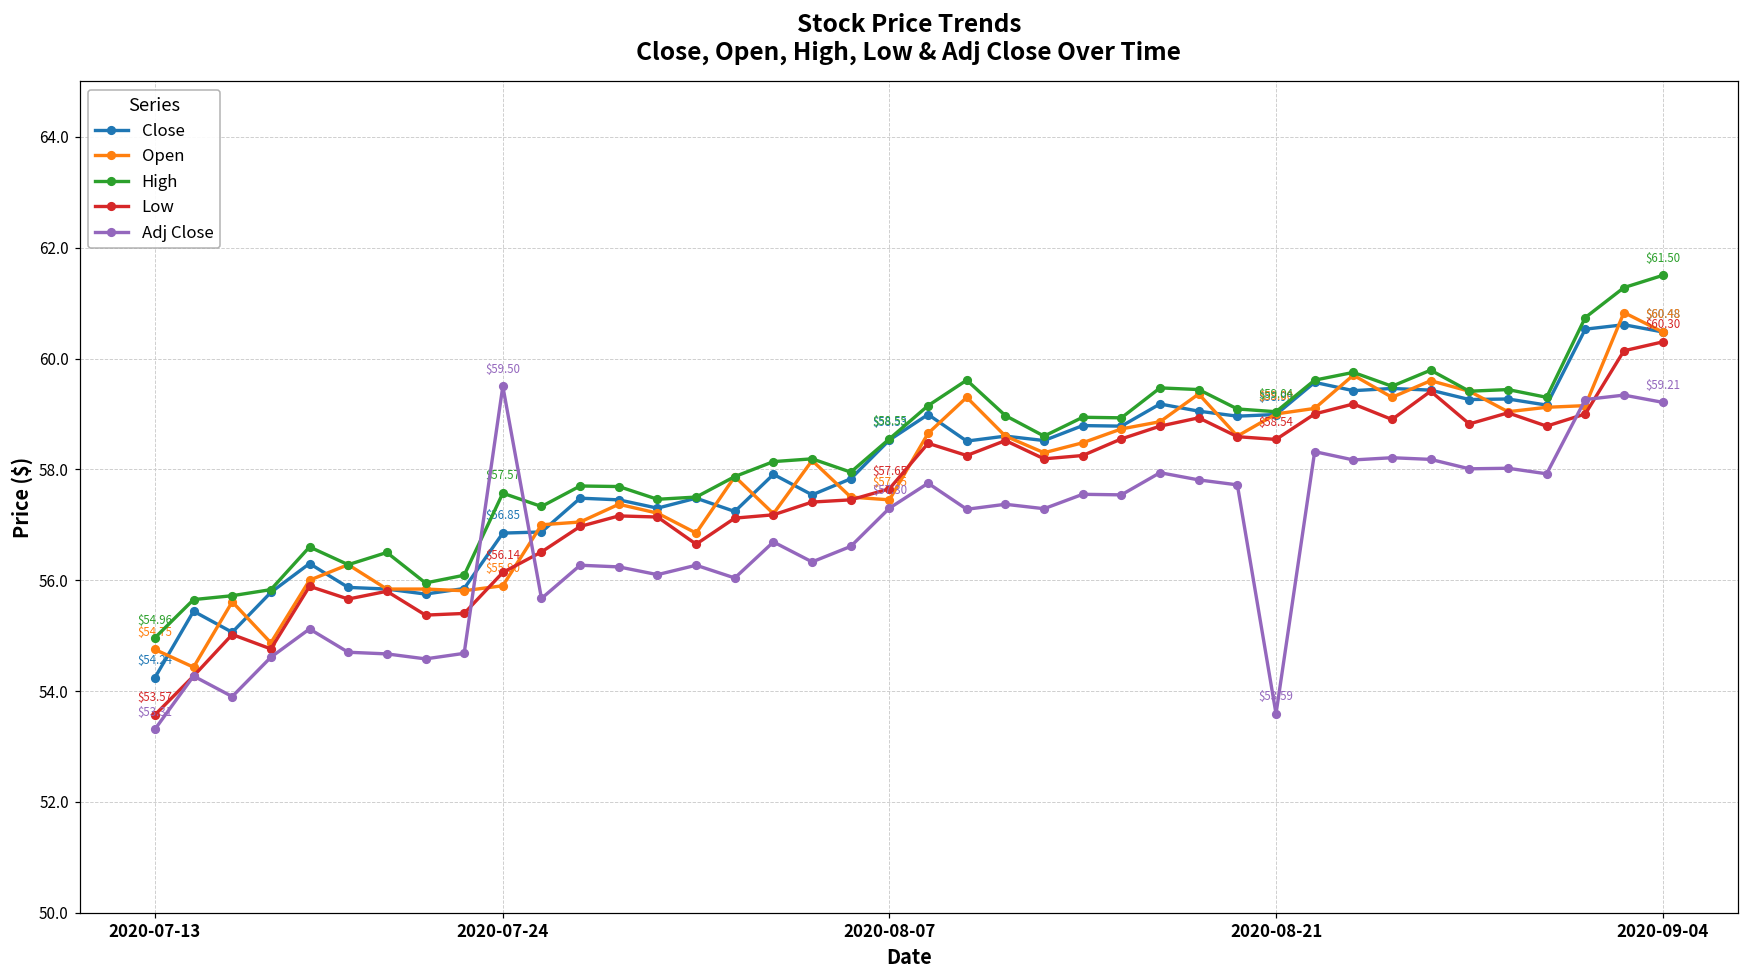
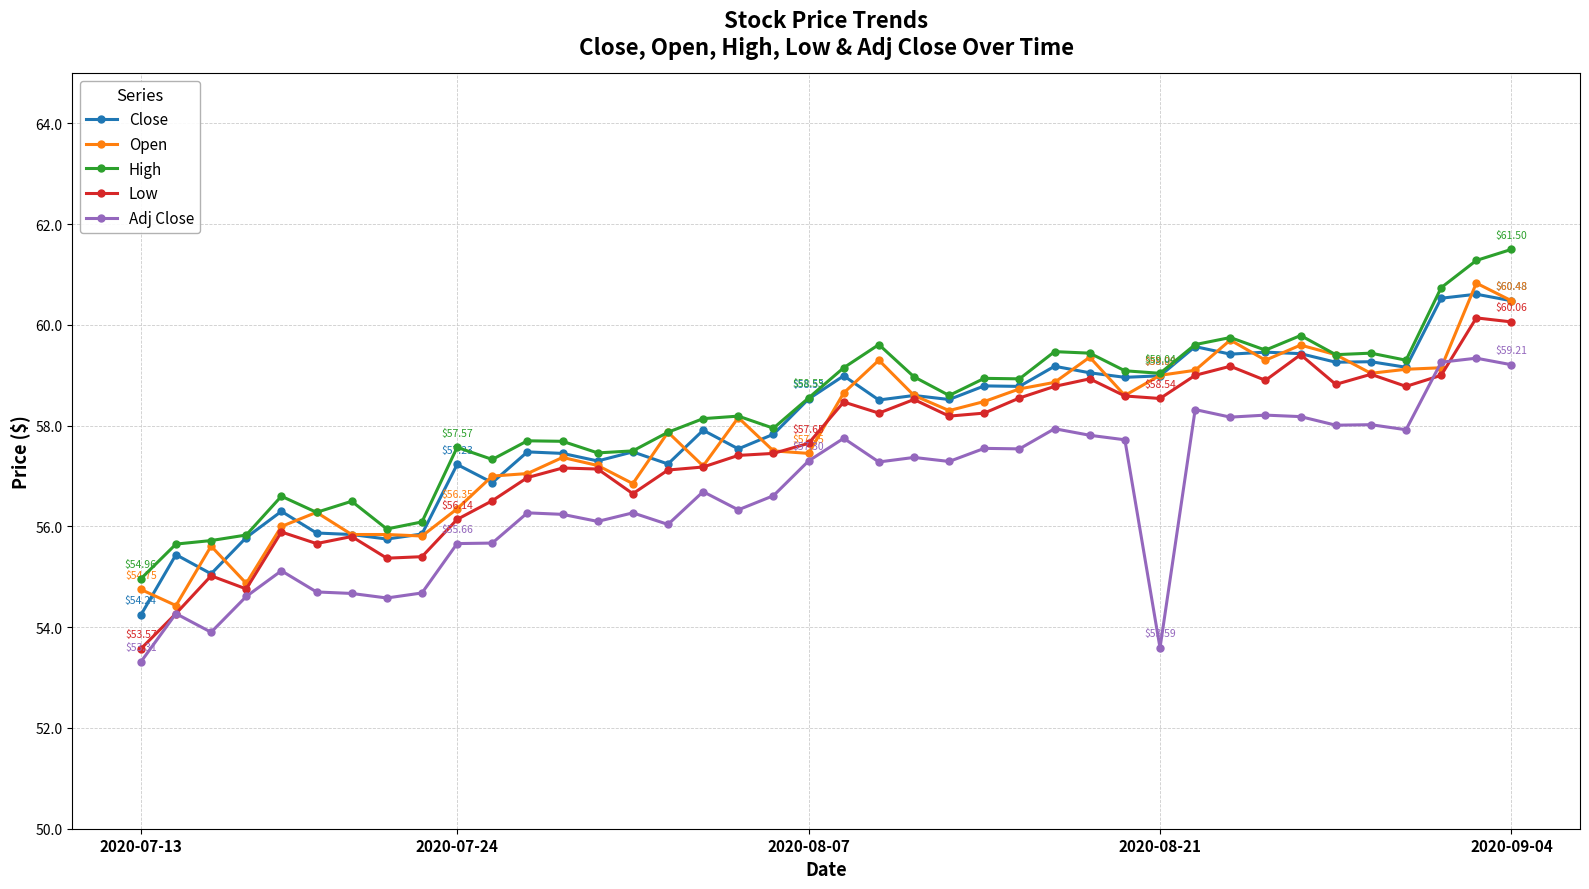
Close, 2020-07-24: $56.85 -> $57.23
Open, 2020-07-24: $55.90 -> $56.35
Adj Close, 2020-07-24: $59.50 -> $55.66
Low, 2020-09-04: $60.30 -> $60.06
